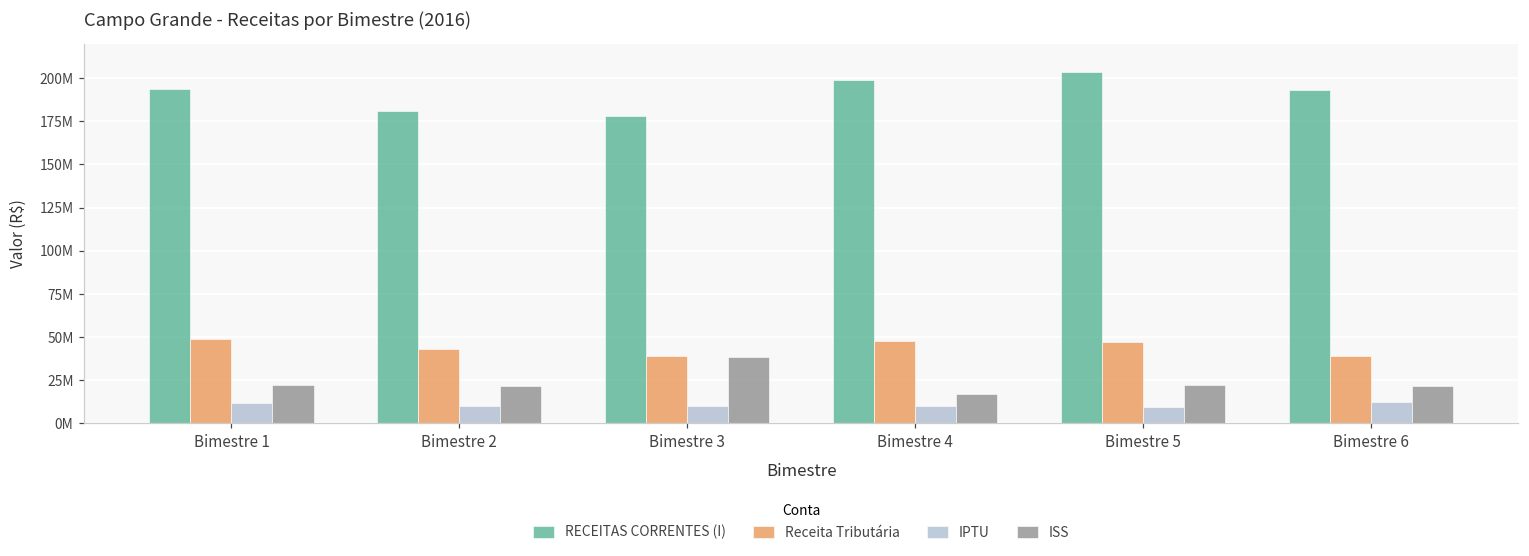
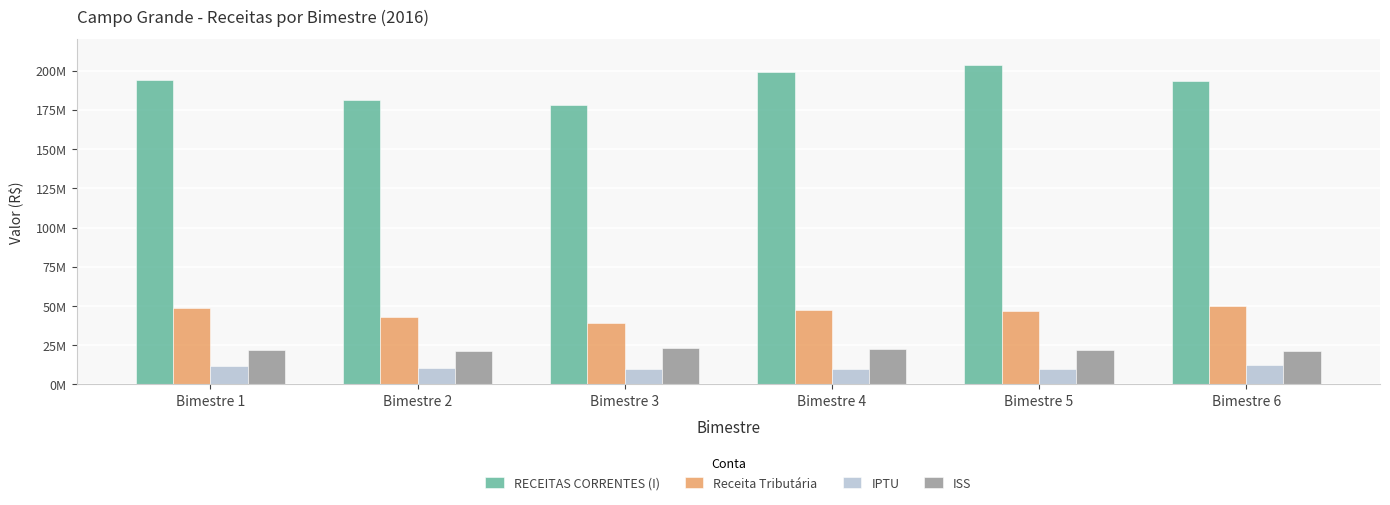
ISS, Bimestre 3: 38000000 -> 23000000
ISS, Bimestre 4: 17000000 -> 23000000
Receita Tributária, Bimestre 6: 39000000 -> 50000000
